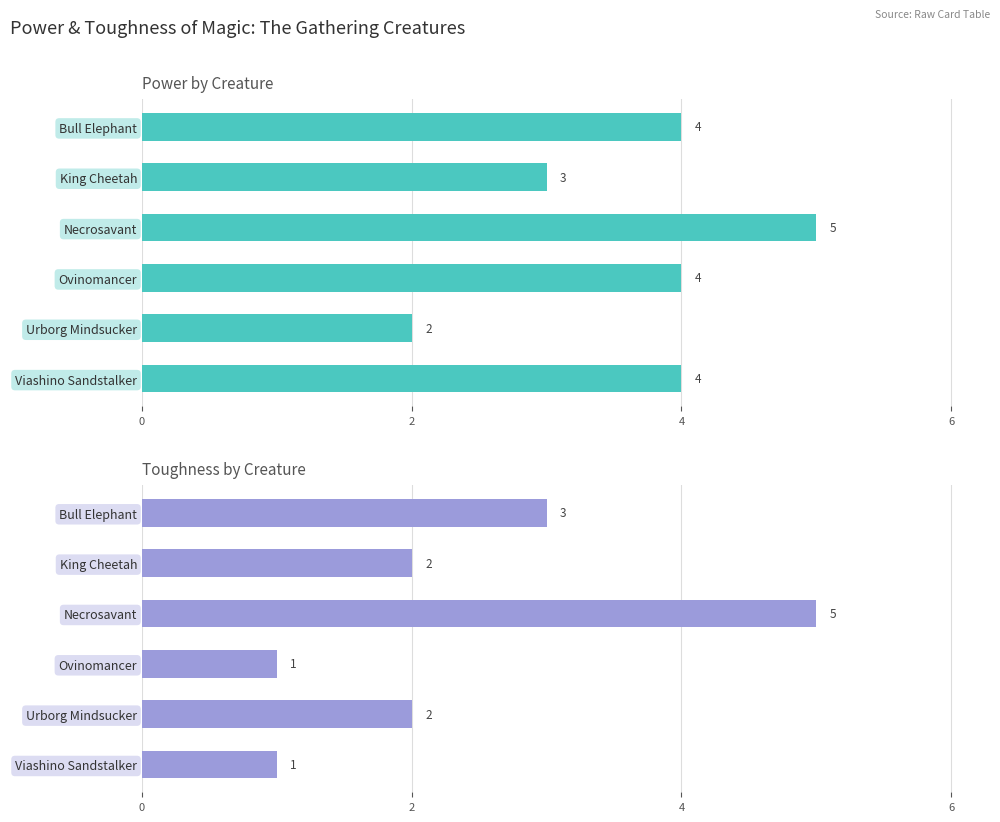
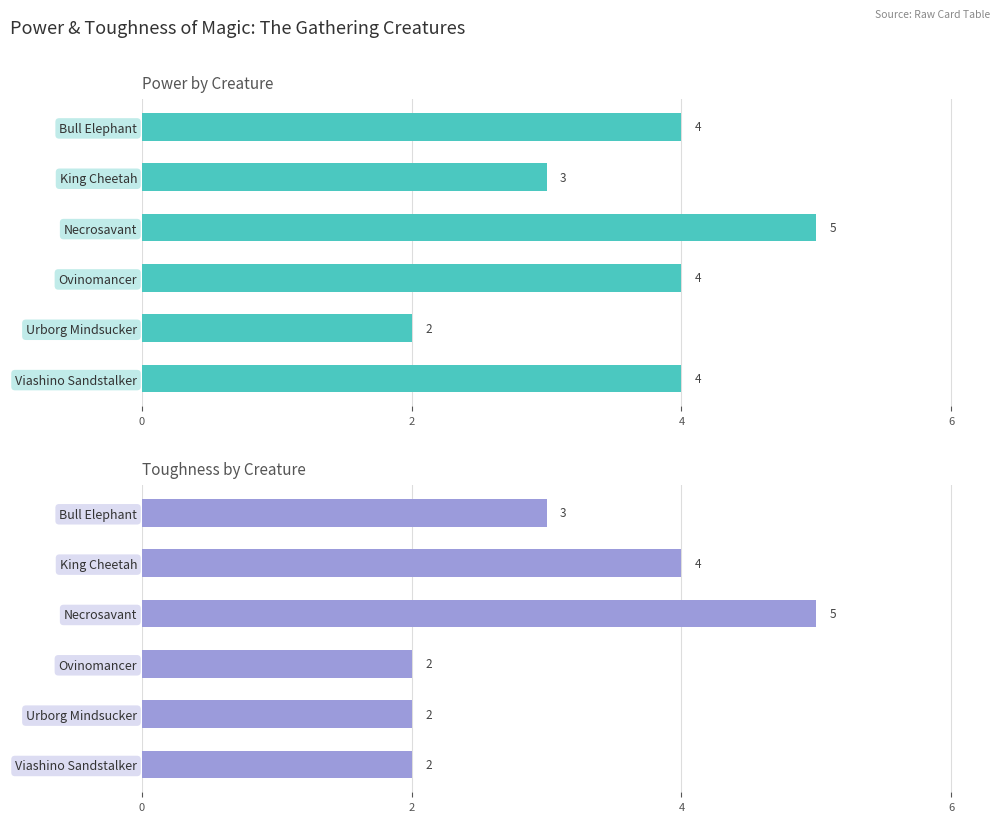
Toughness by Creature, King Cheetah: 2 -> 4
Toughness by Creature, Ovinomancer: 1 -> 2
Toughness by Creature, Viashino Sandstalker: 1 -> 2
